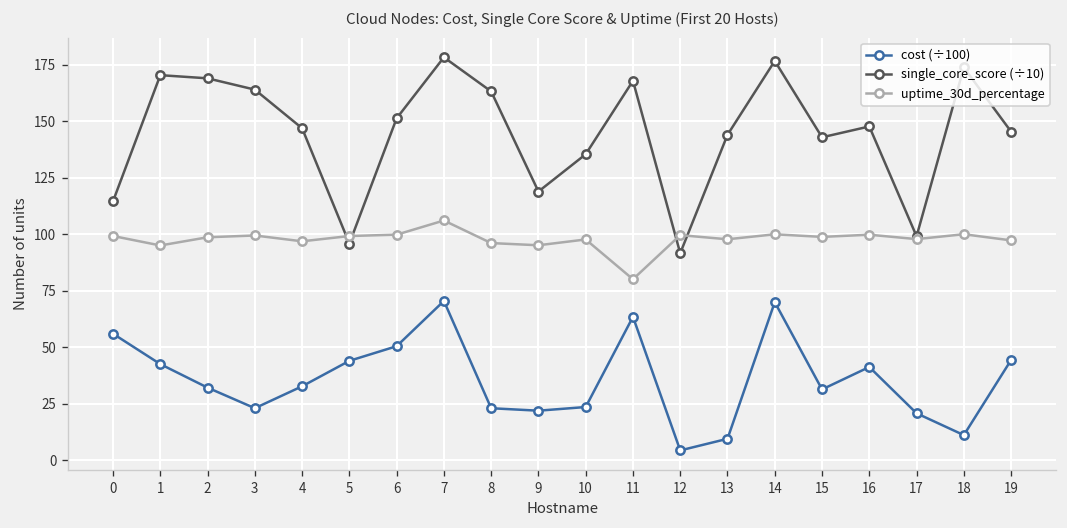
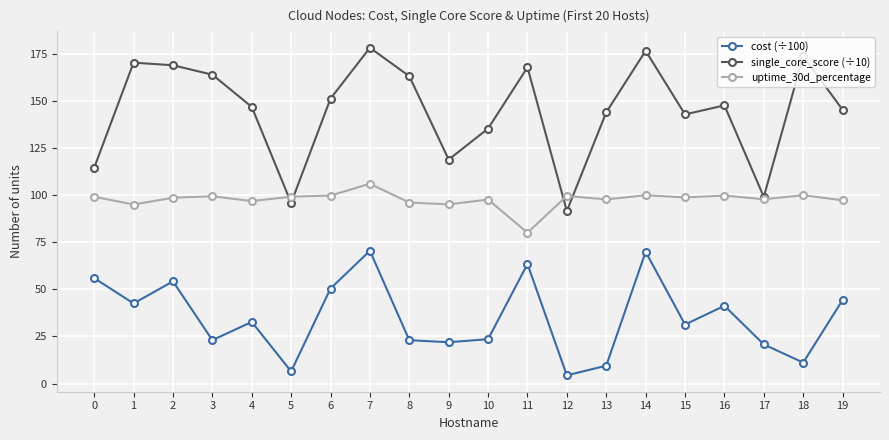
cost (÷100), 2: 32 -> 54
cost (÷100), 5: 44 -> 6
